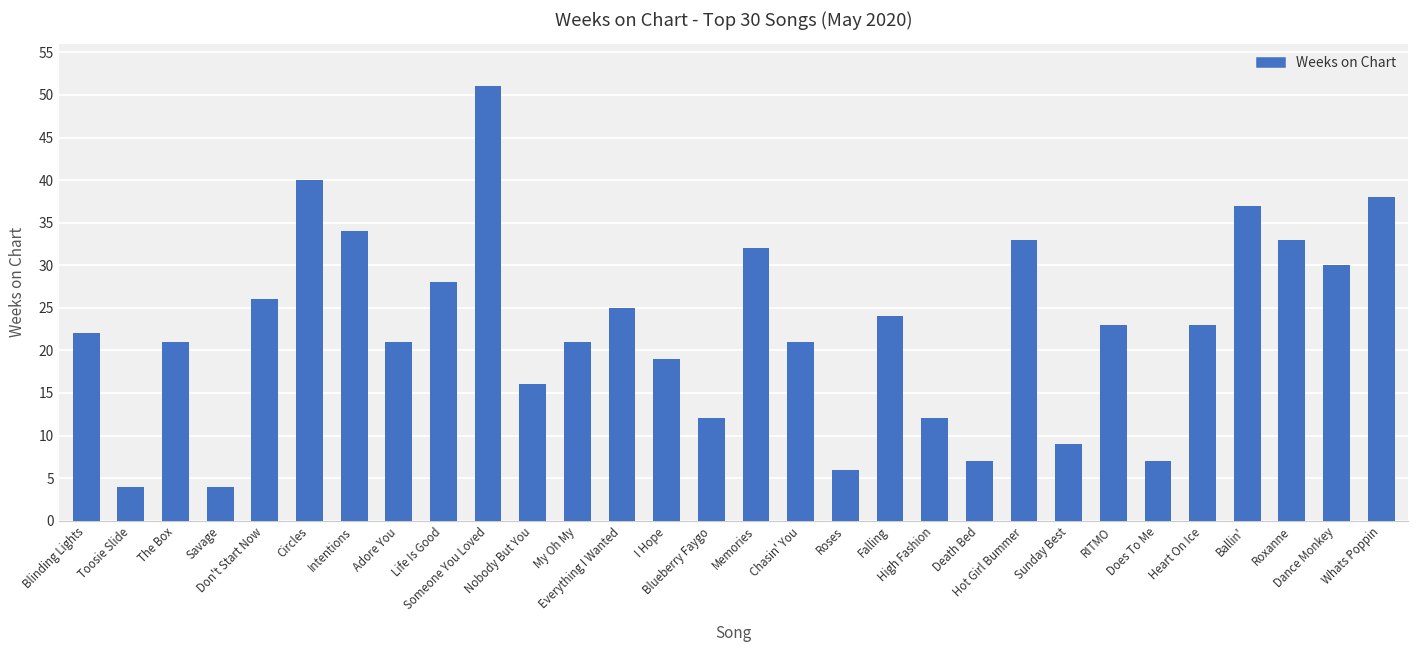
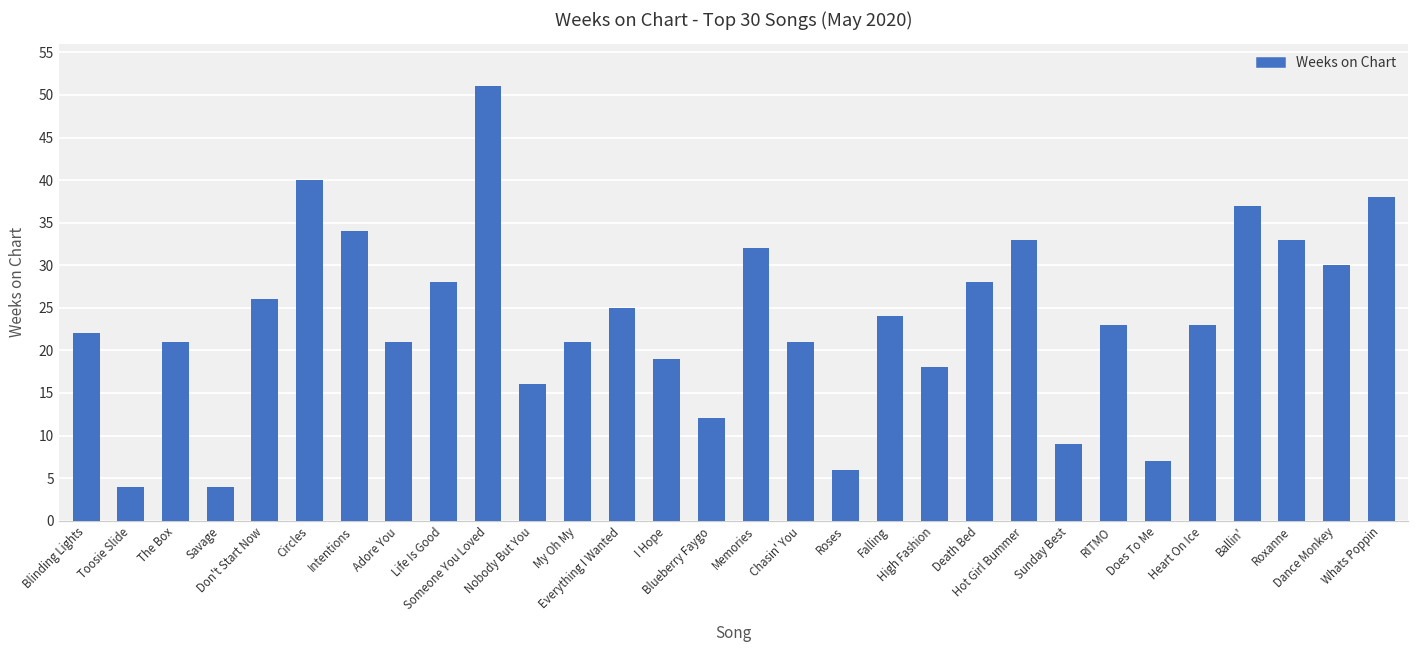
High Fashion: 12 -> 18
Death Bed: 7 -> 28
